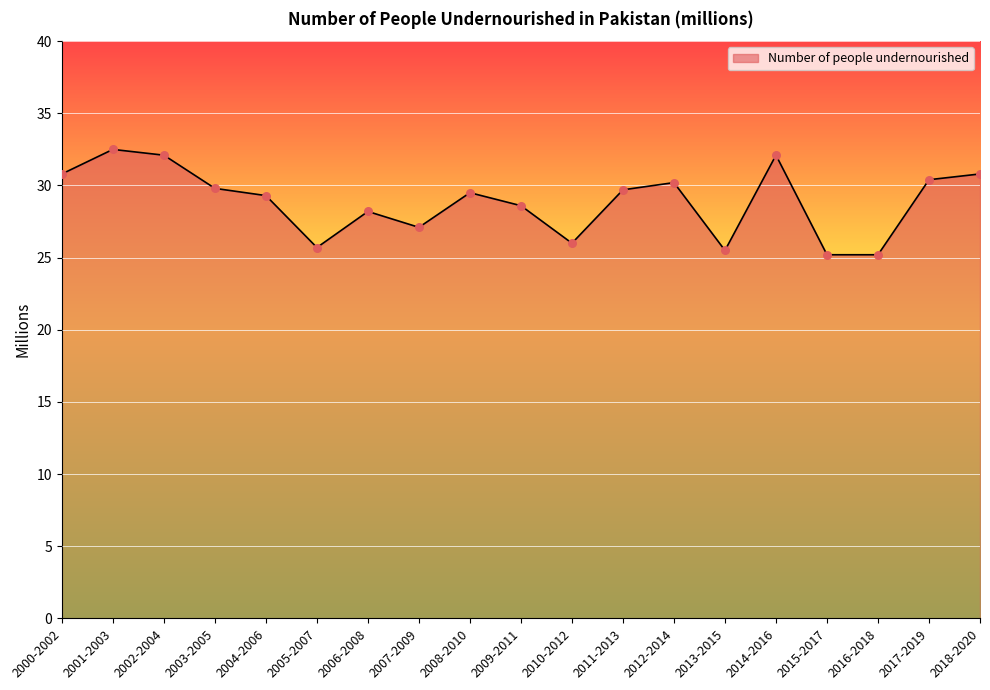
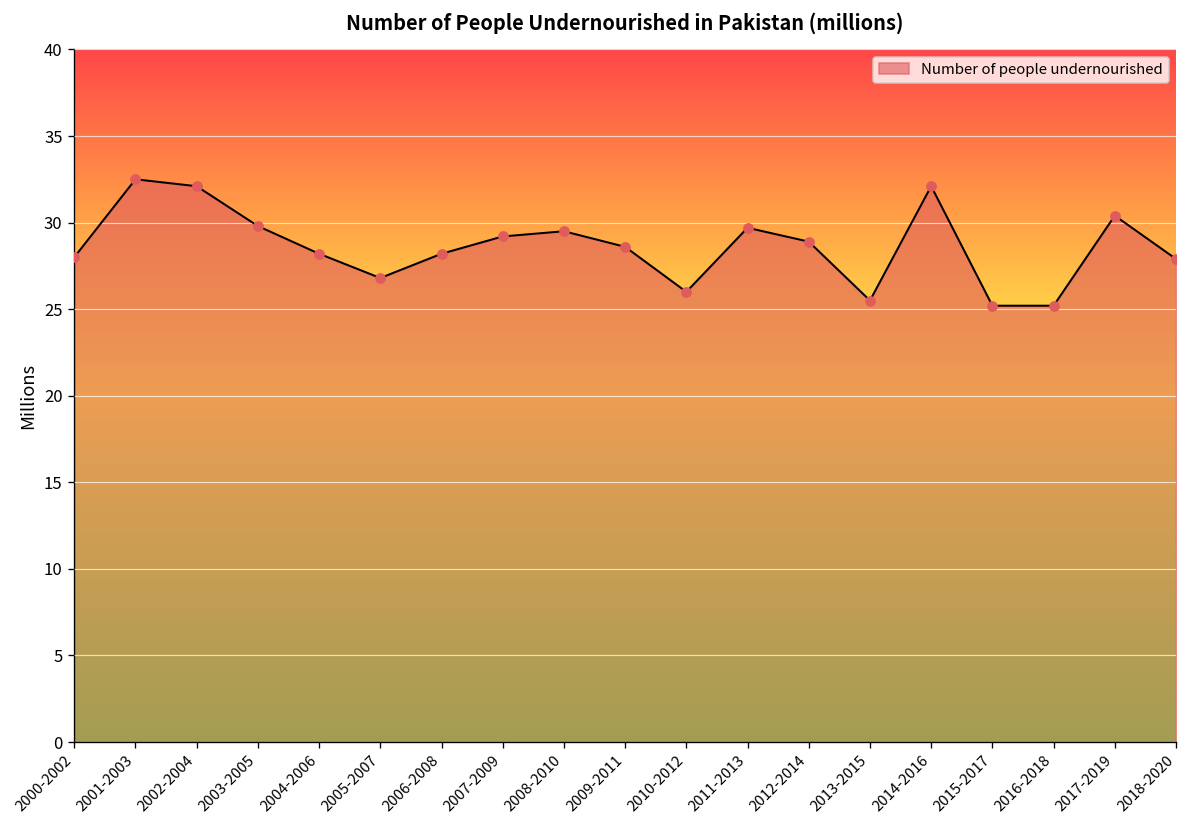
2000-2002: 30.8 -> 28.0
2004-2006: 29.3 -> 28.2
2005-2007: 25.7 -> 26.8
2007-2009: 27.1 -> 29.2
2012-2014: 30.2 -> 28.9
2018-2020: 30.8 -> 27.9
